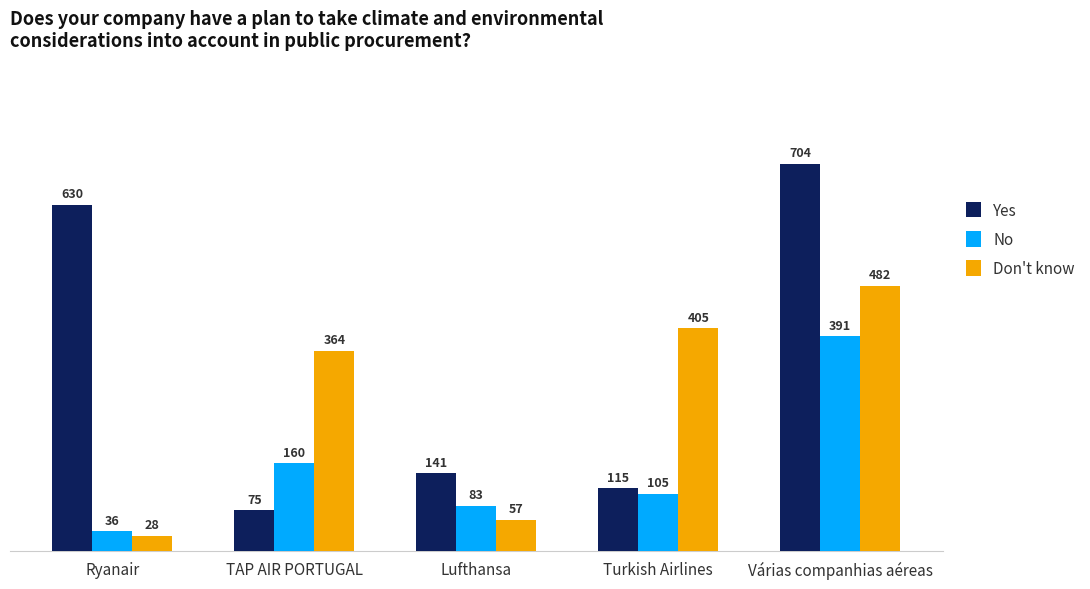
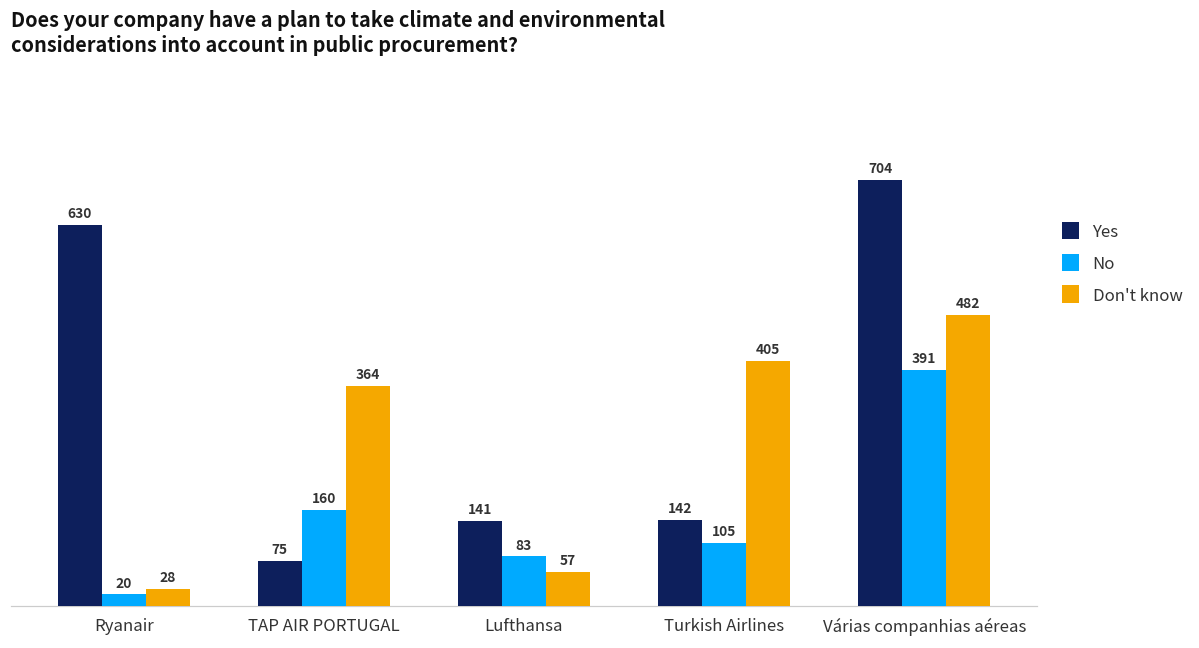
No, Ryanair: 36 -> 20
Yes, Turkish Airlines: 115 -> 142
